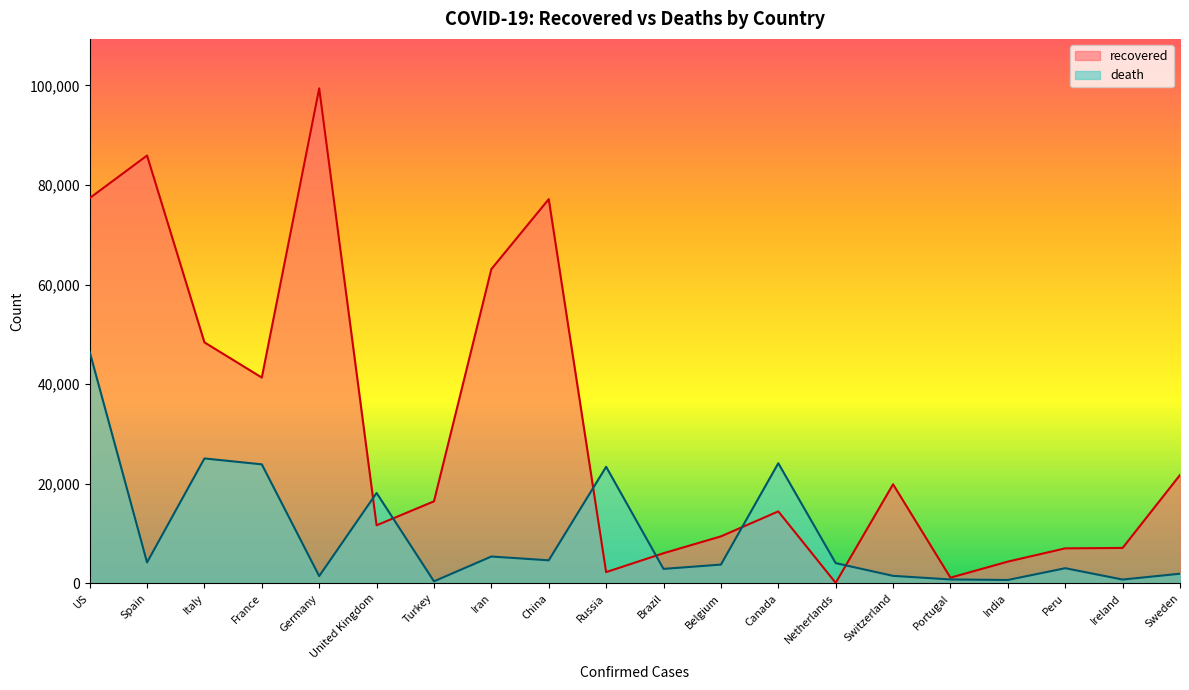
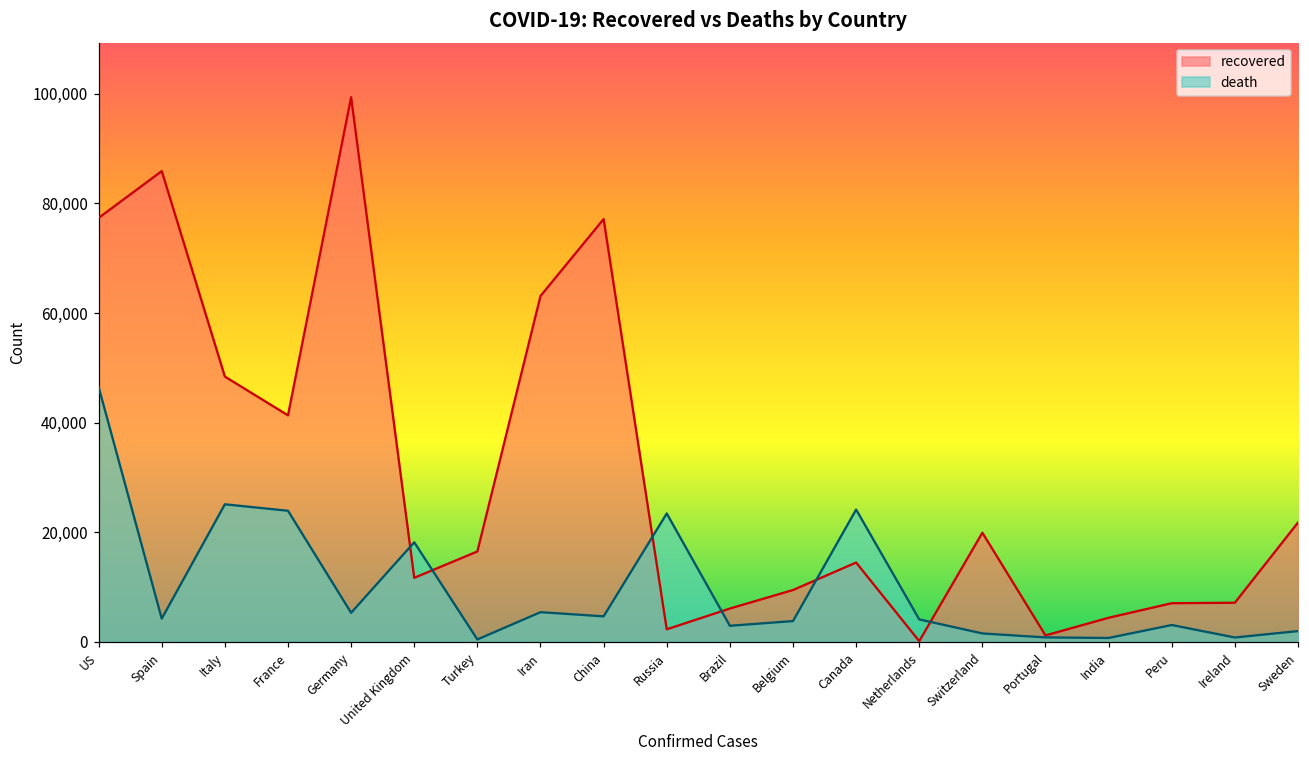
death, Germany: 1,000 -> 5,000
